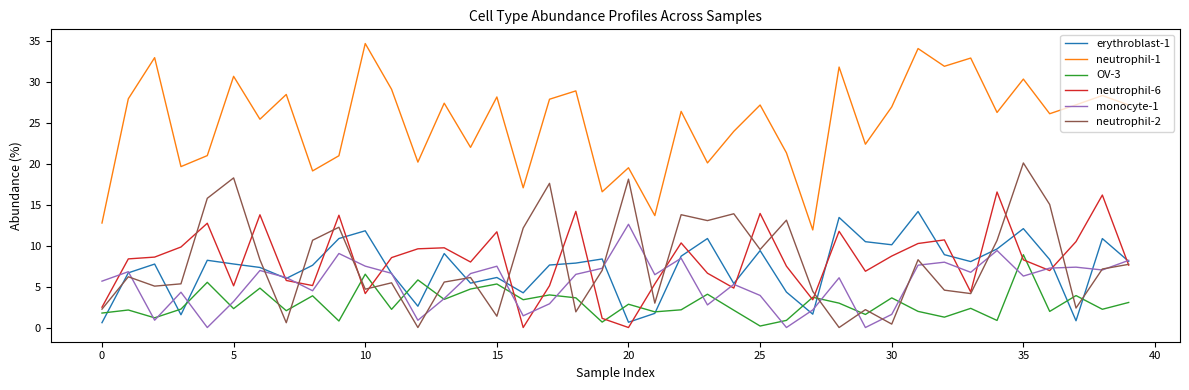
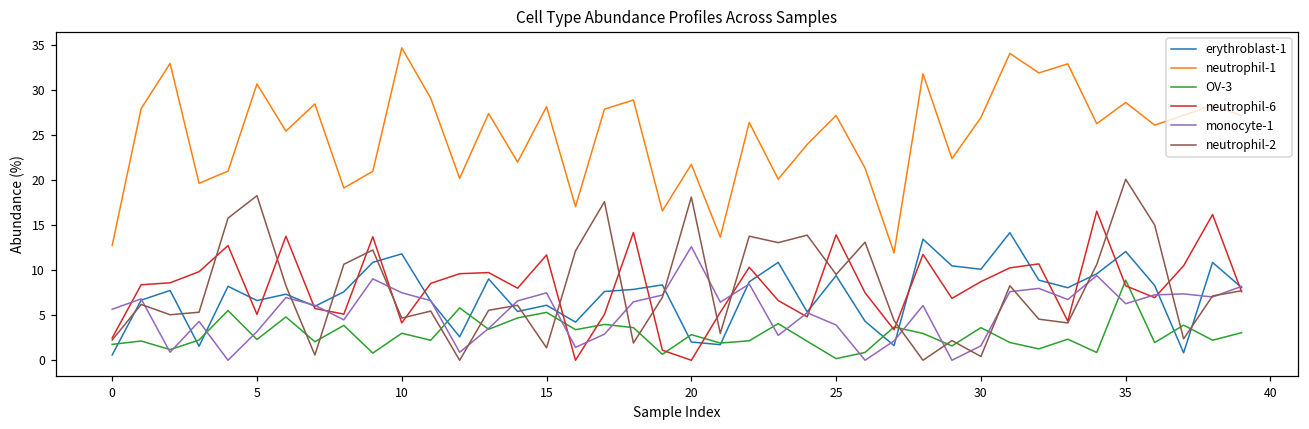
erythroblast-1, 5: 8 -> 7
OV-3, 10: 7 -> 3
erythroblast-1, 20: 1 -> 2
neutrophil-1, 20: 20 -> 22
neutrophil-1, 35: 30 -> 29
